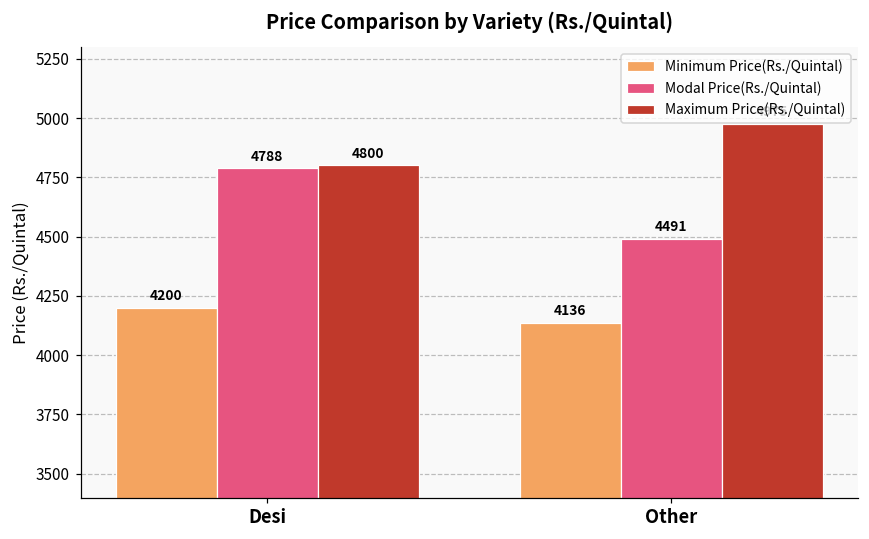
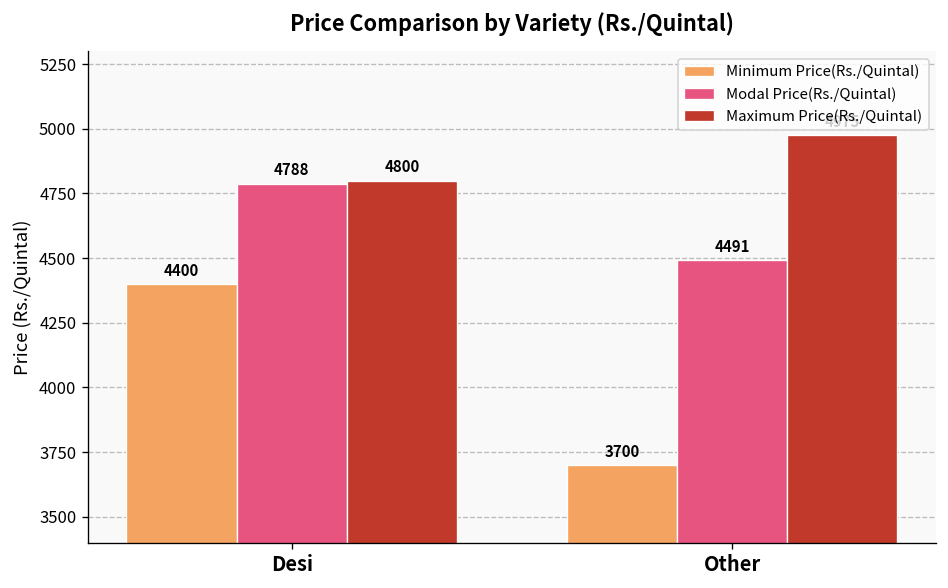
Minimum Price(Rs./Quintal), Desi: 4200 -> 4400
Minimum Price(Rs./Quintal), Other: 4136 -> 3700
